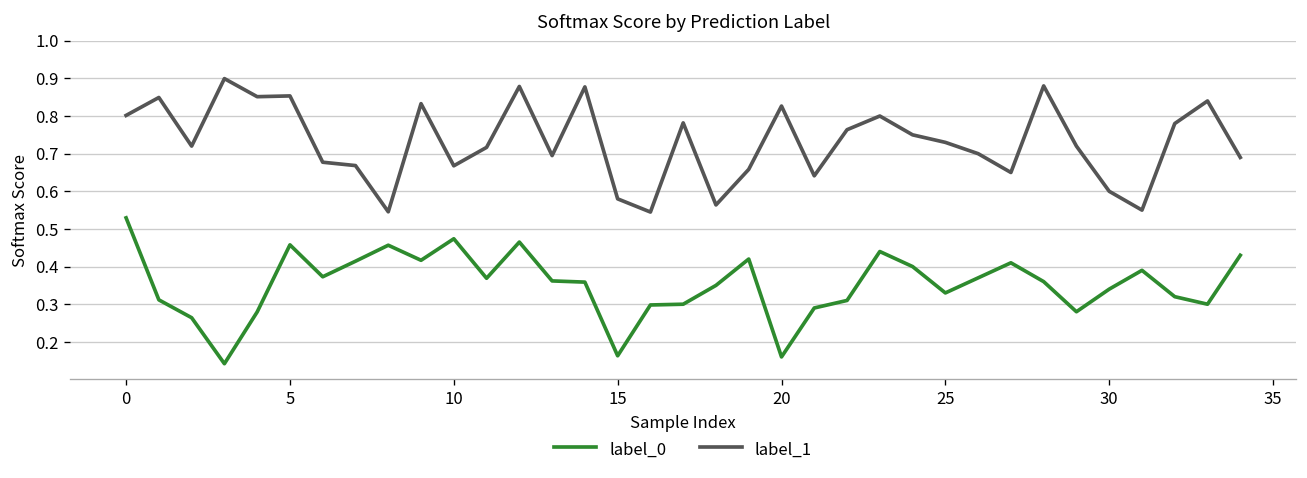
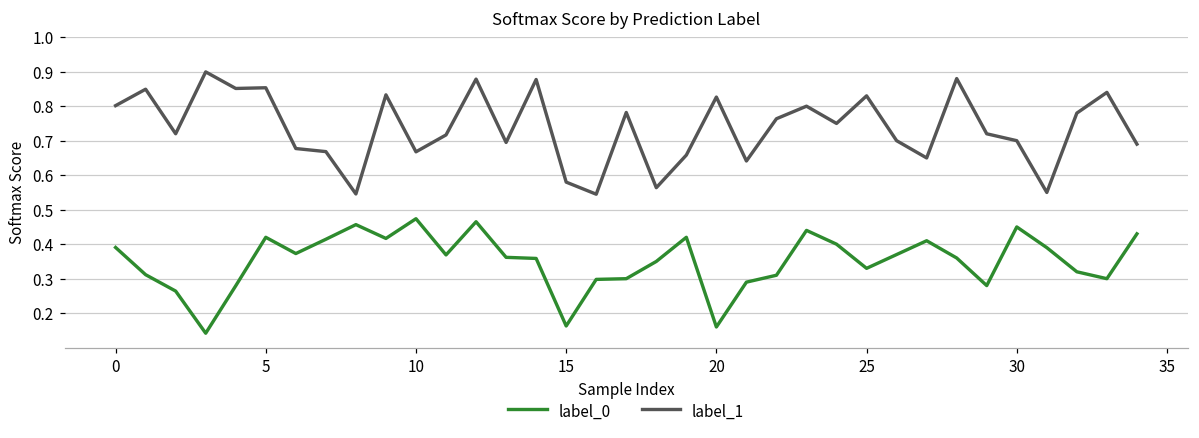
label_0, 0: 0.53 -> 0.39
label_0, 5: 0.46 -> 0.42
label_1, 25: 0.73 -> 0.83
label_0, 30: 0.34 -> 0.45
label_1, 30: 0.6 -> 0.7
